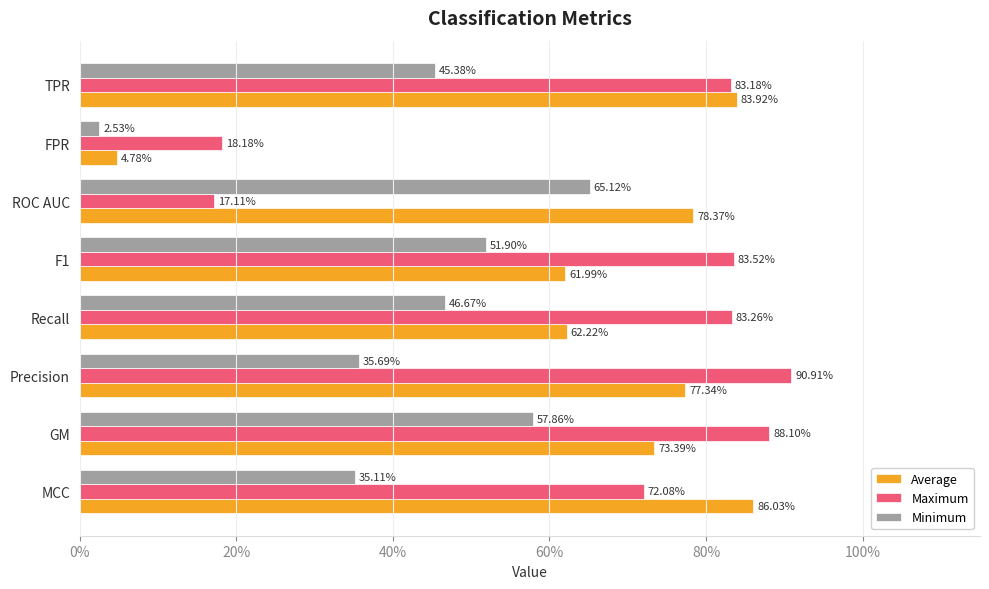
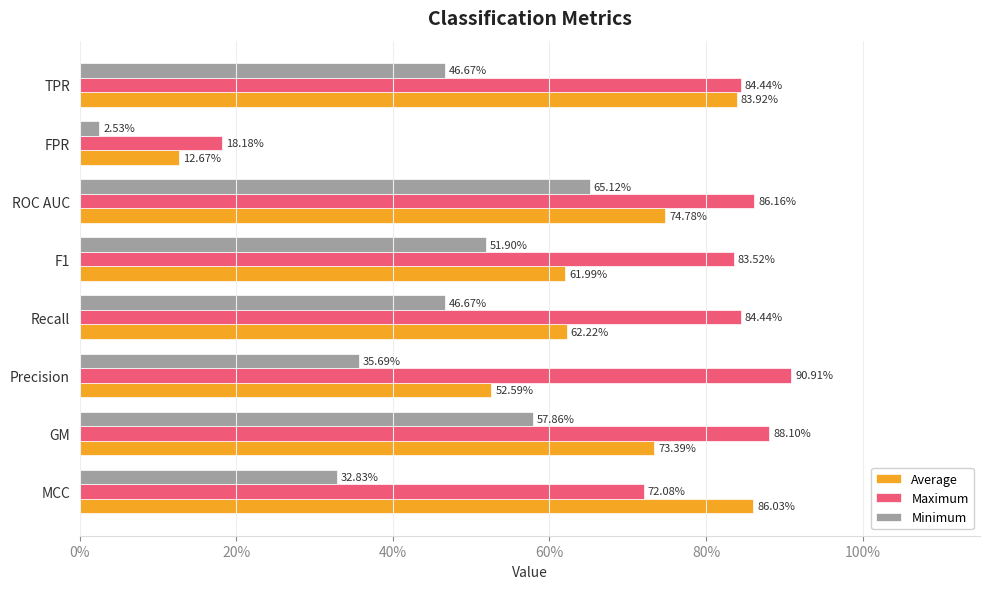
Minimum, TPR: 45.38% -> 46.67%
Maximum, TPR: 83.18% -> 84.44%
Average, FPR: 4.78% -> 12.67%
Maximum, ROC AUC: 17.11% -> 86.16%
Average, ROC AUC: 78.37% -> 74.78%
Maximum, Recall: 83.26% -> 84.44%
Average, Precision: 77.34% -> 52.59%
Minimum, MCC: 35.11% -> 32.83%
